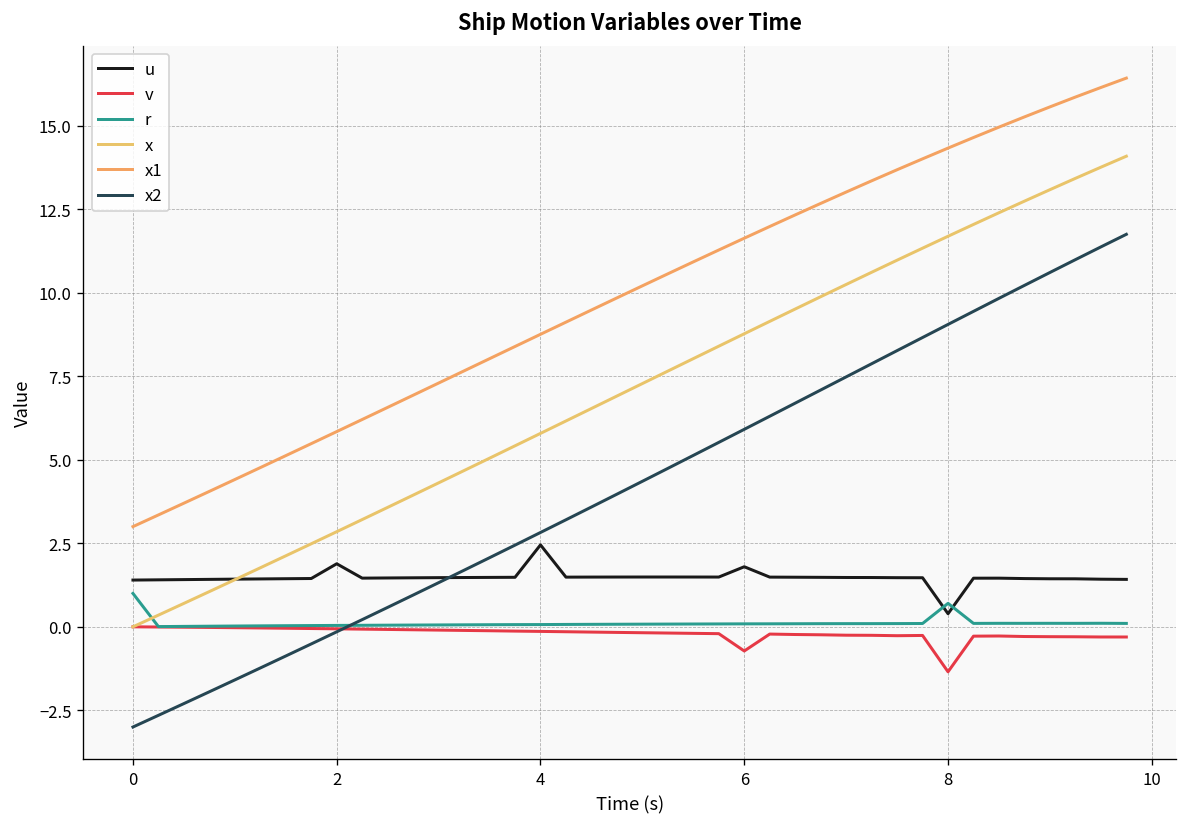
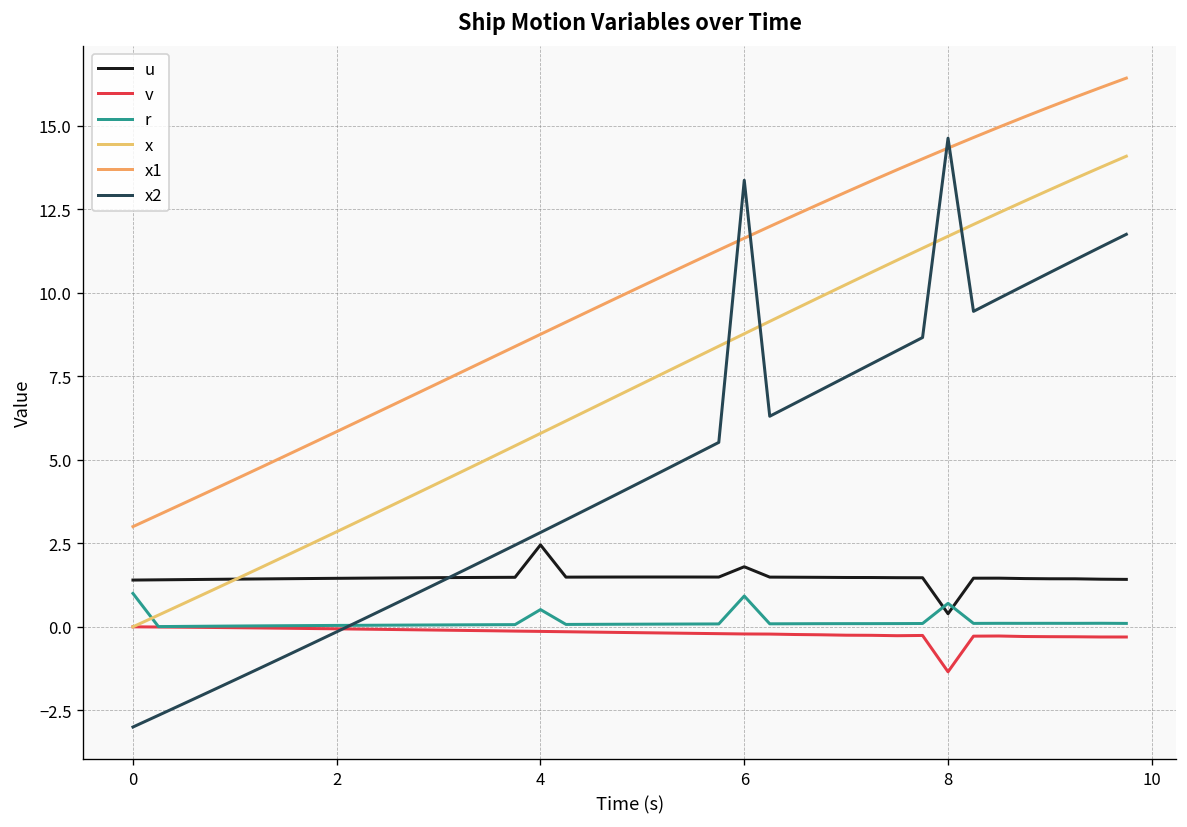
u, 2: 1.9 -> 1.5
r, 4: 0.1 -> 0.5
v, 6: -0.7 -> -0.2
r, 6: 0.1 -> 0.9
x2, 6: 5.9 -> 13.4
x2, 8: 9.1 -> 14.6
